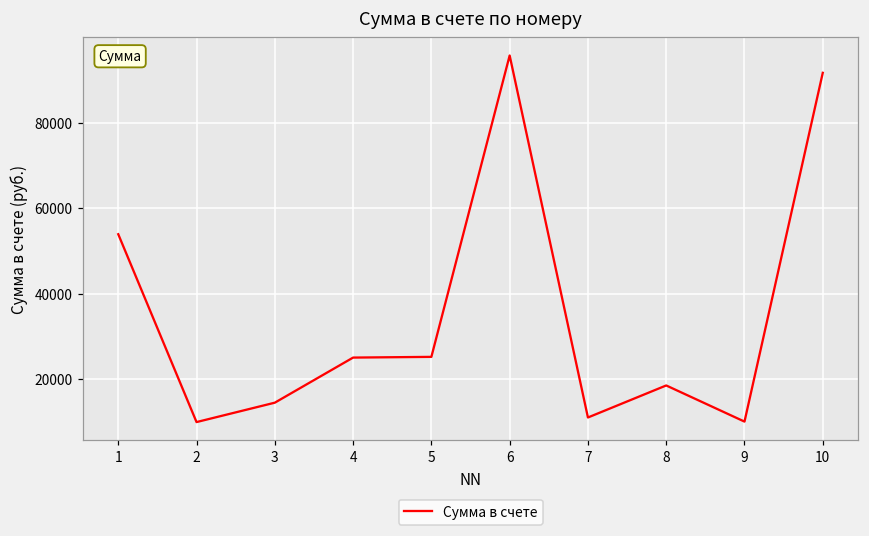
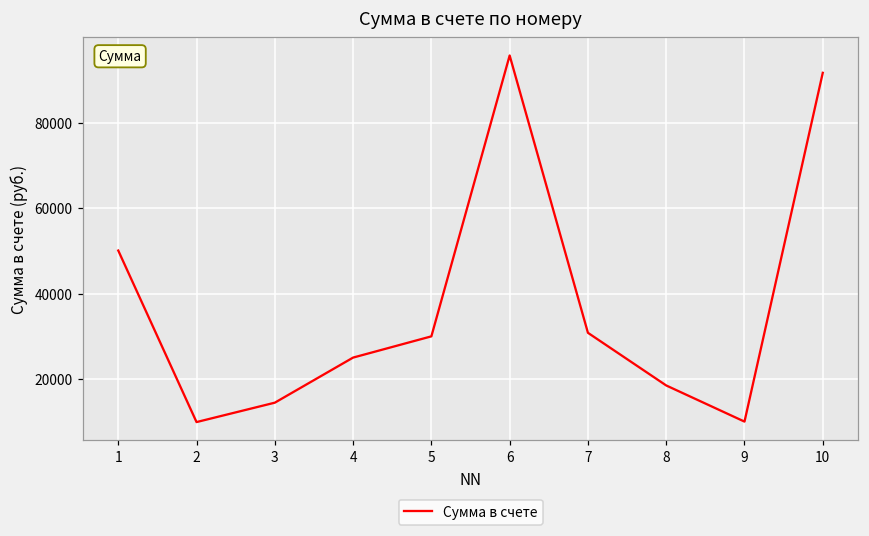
1: 54000 -> 50000
5: 25000 -> 30000
7: 11000 -> 31000
